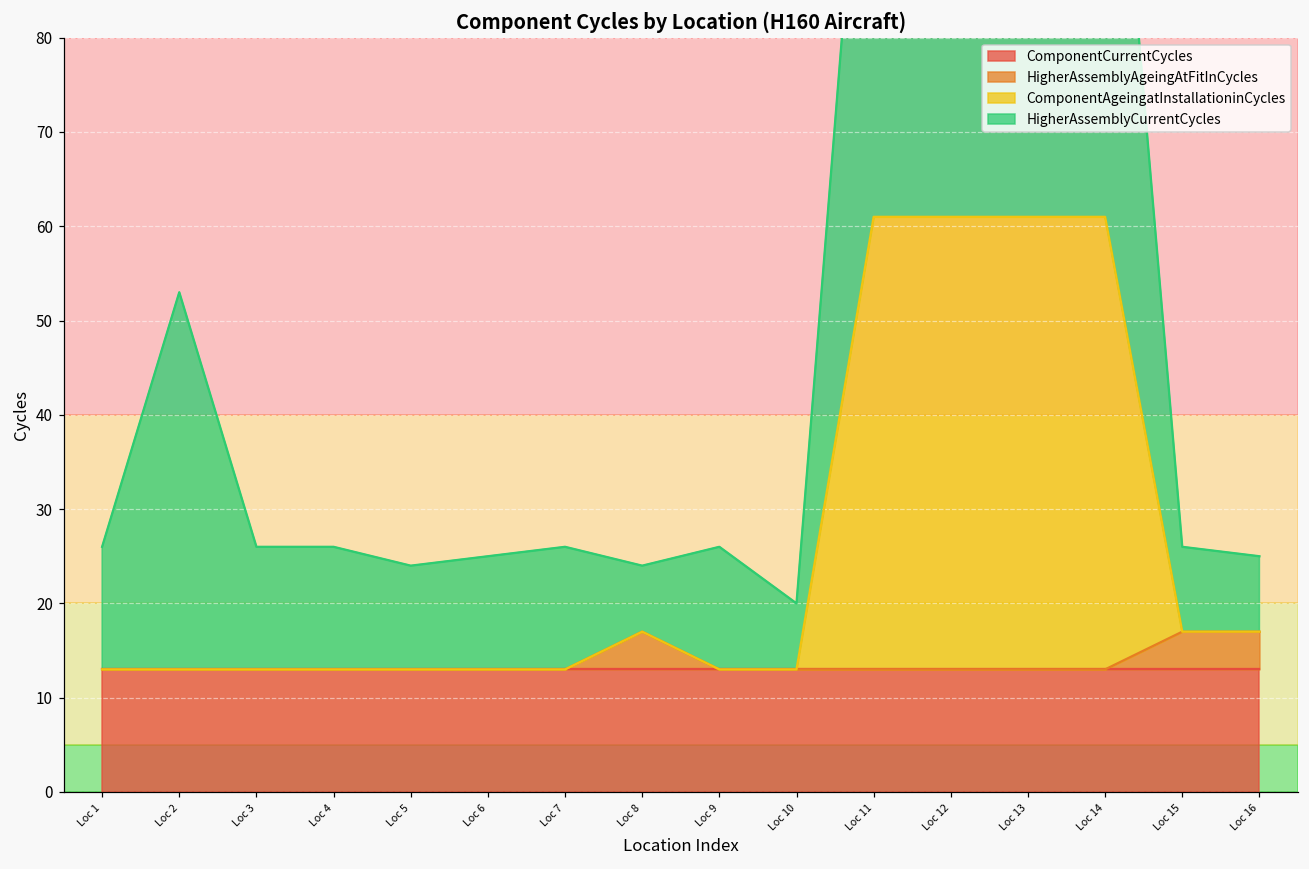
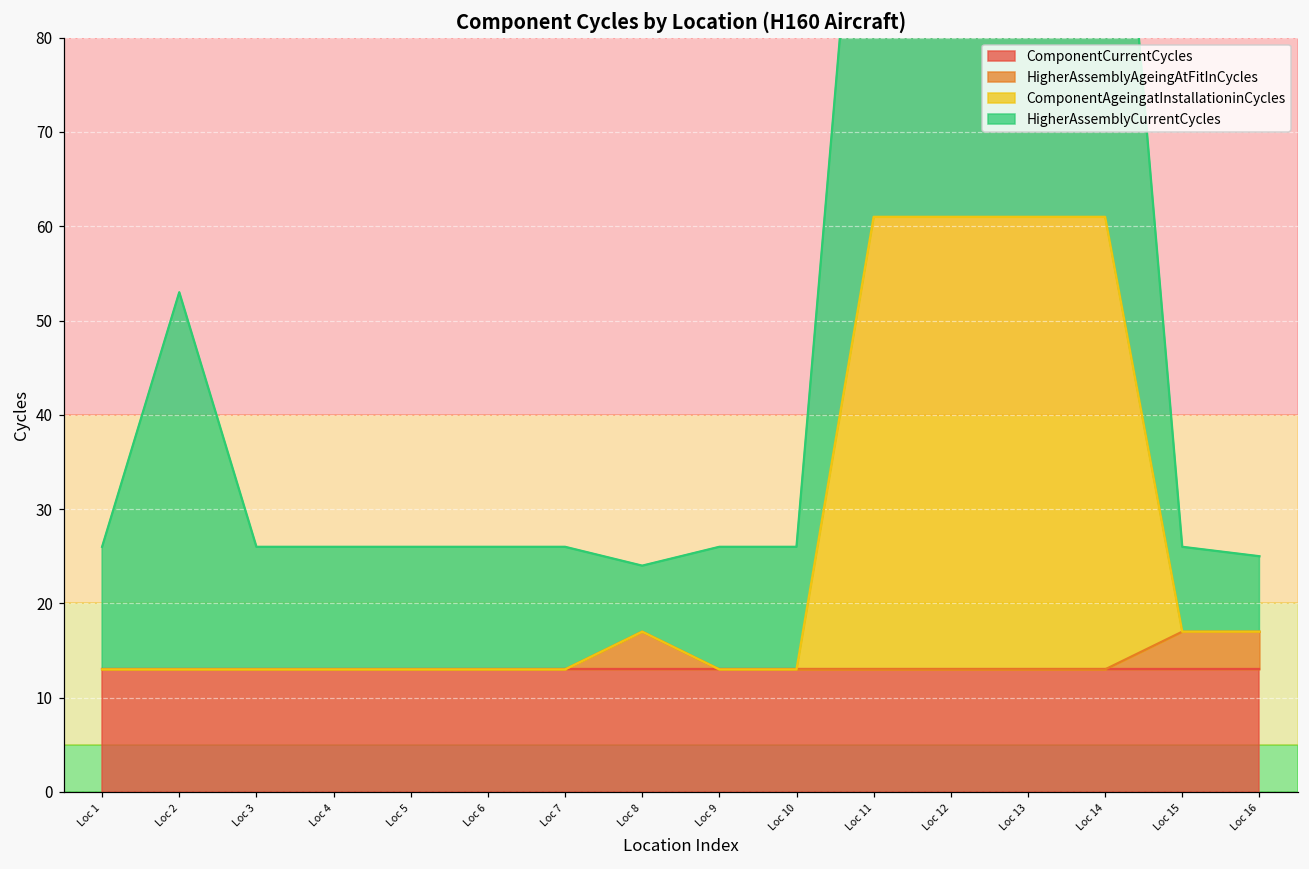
HigherAssemblyCurrentCycles, Loc 5: 11 -> 13
HigherAssemblyCurrentCycles, Loc 6: 12 -> 13
HigherAssemblyCurrentCycles, Loc 10: 7 -> 13
